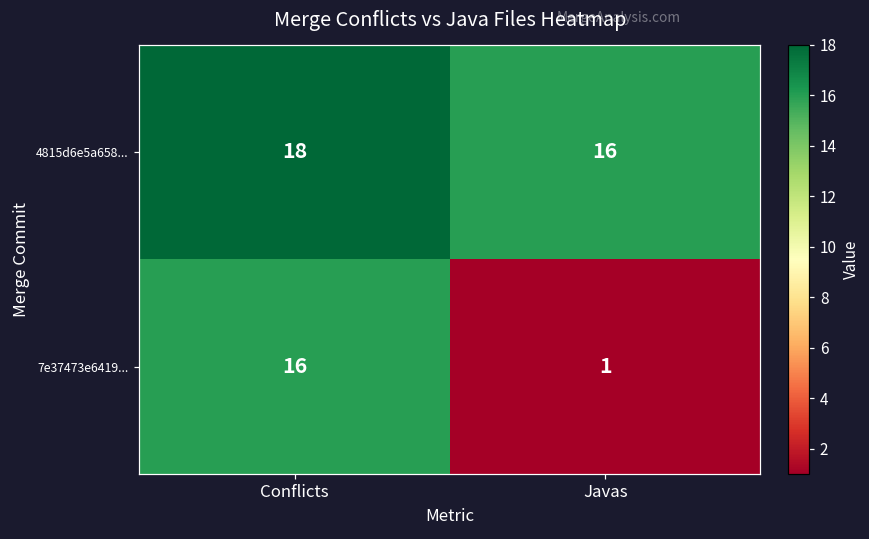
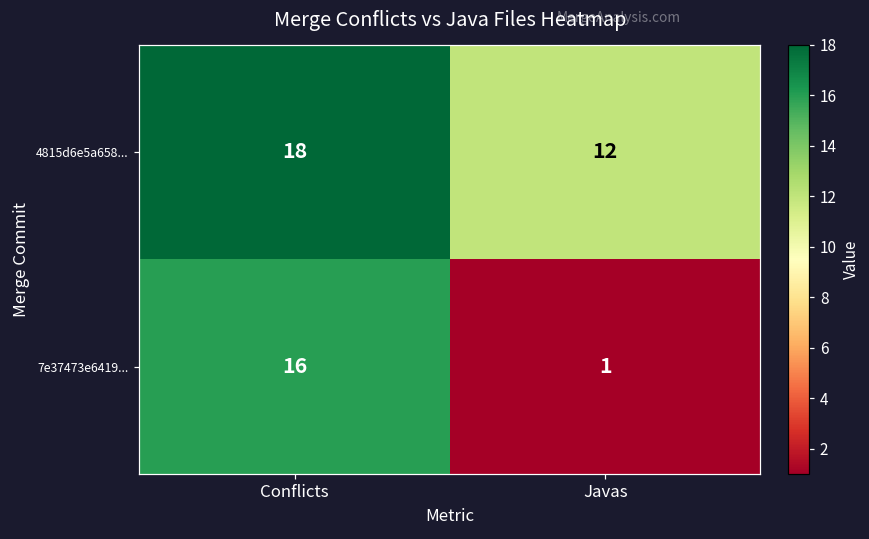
4815d6e5a658..., Javas: 16 -> 12
